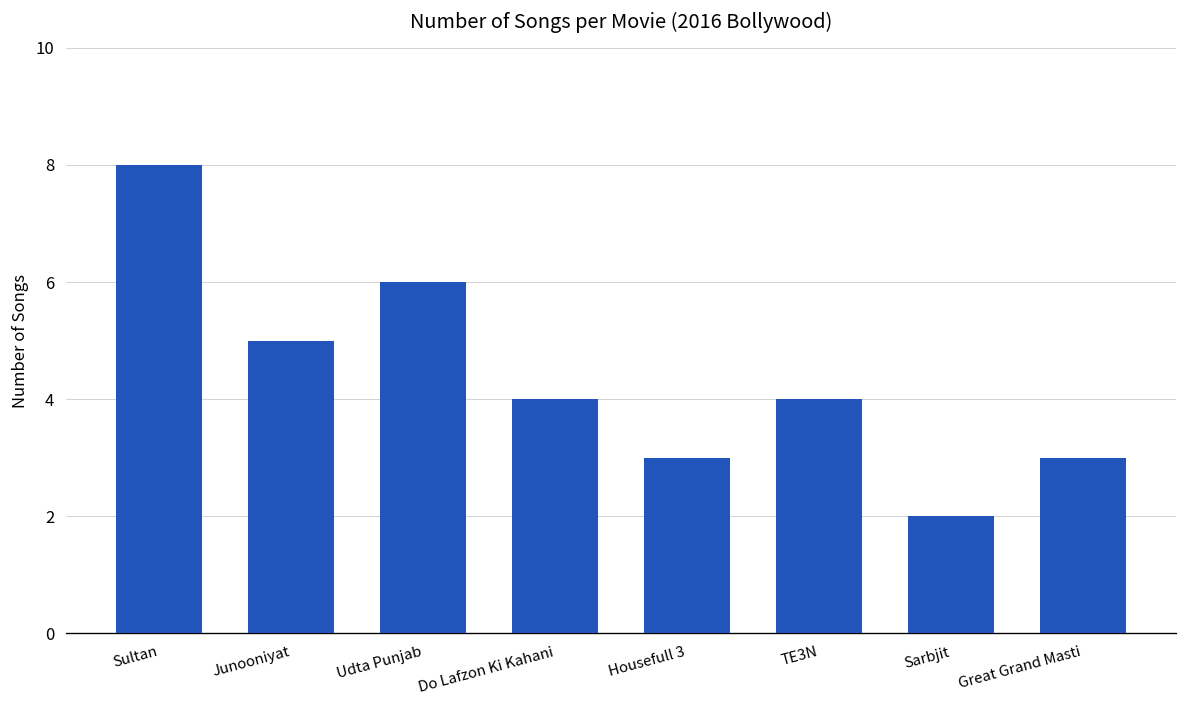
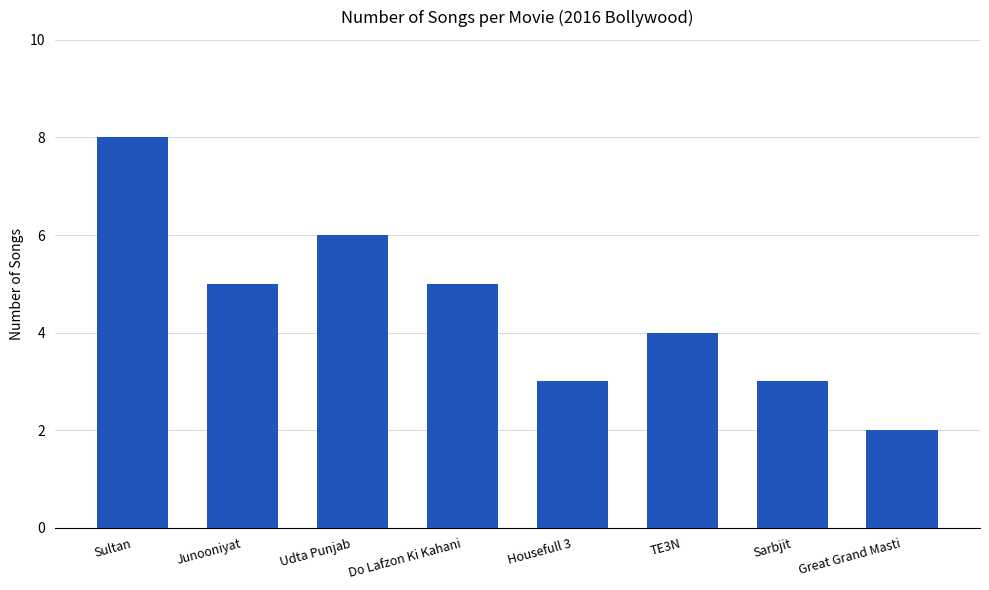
Do Lafzon Ki Kahani: 4 -> 5
Sarbjit: 2 -> 3
Great Grand Masti: 3 -> 2
